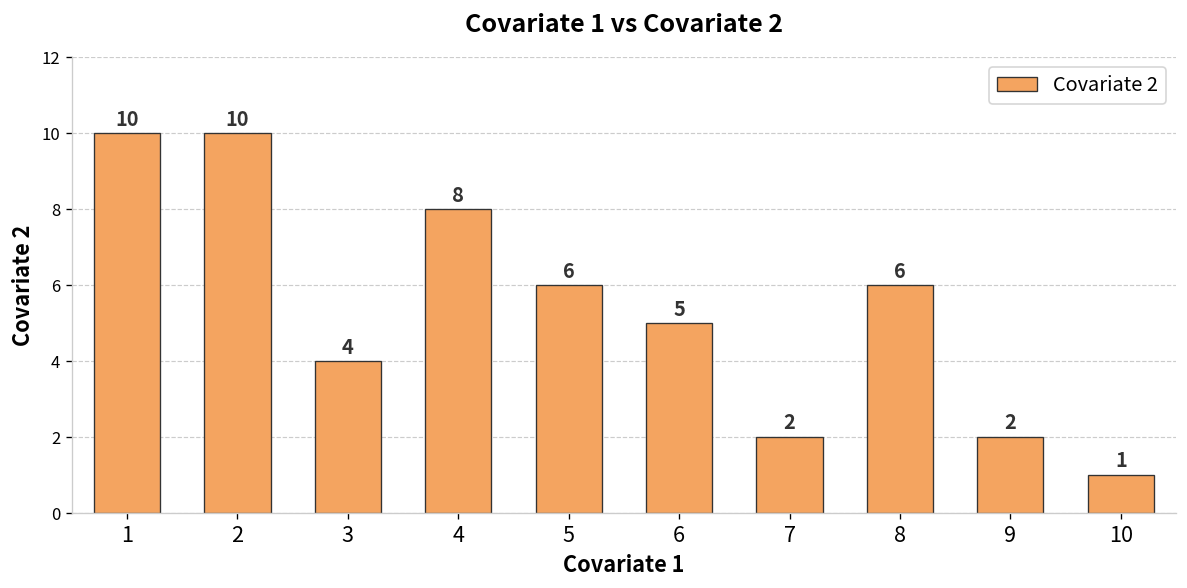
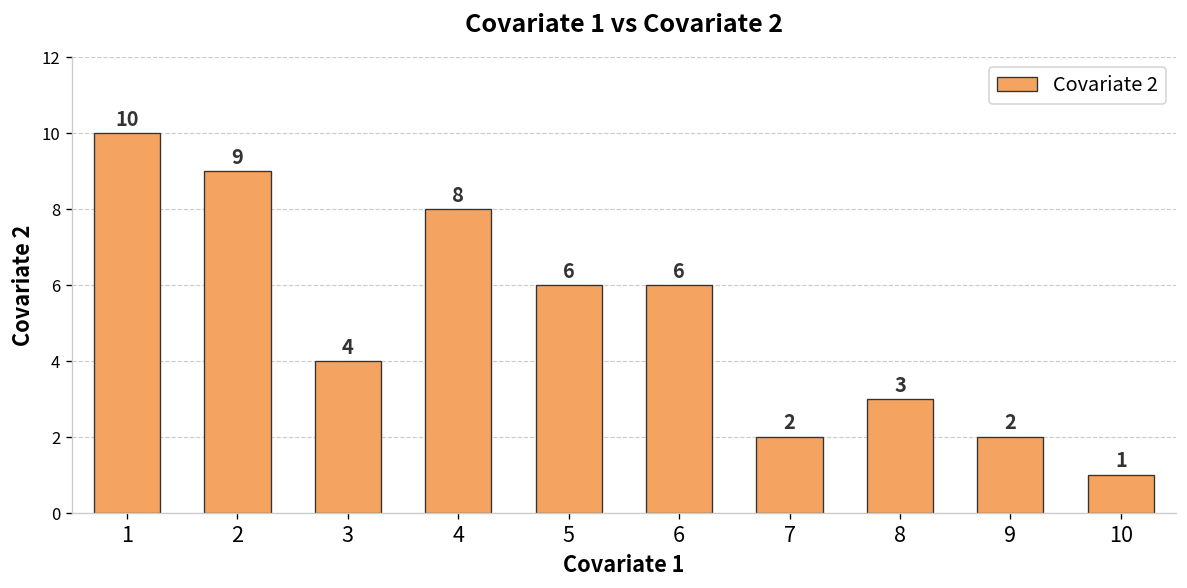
2: 10 -> 9
6: 5 -> 6
8: 6 -> 3
